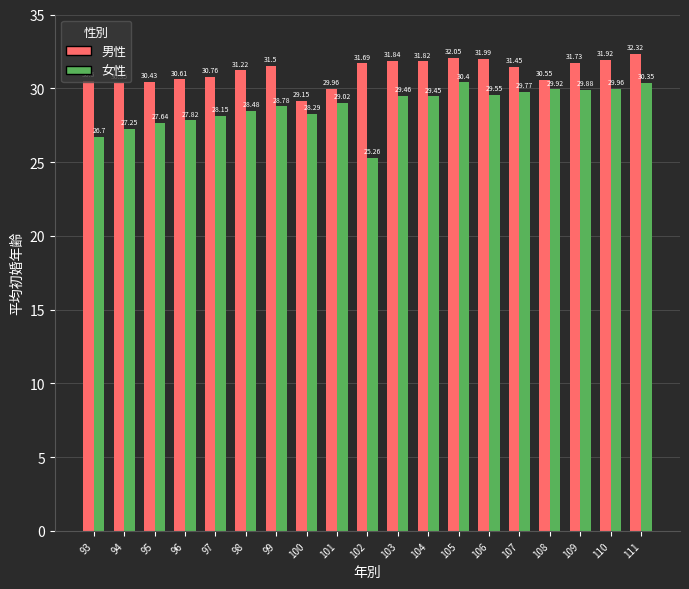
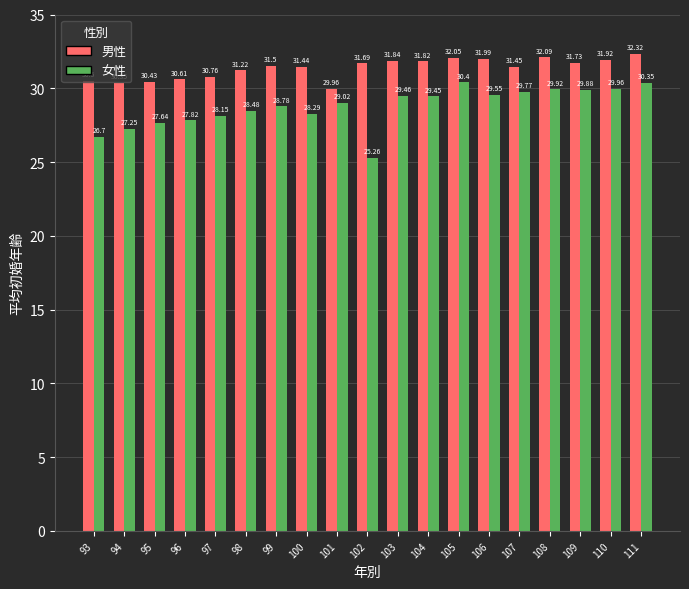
男性, 100: 29.15 -> 31.44
男性, 108: 30.55 -> 32.09
